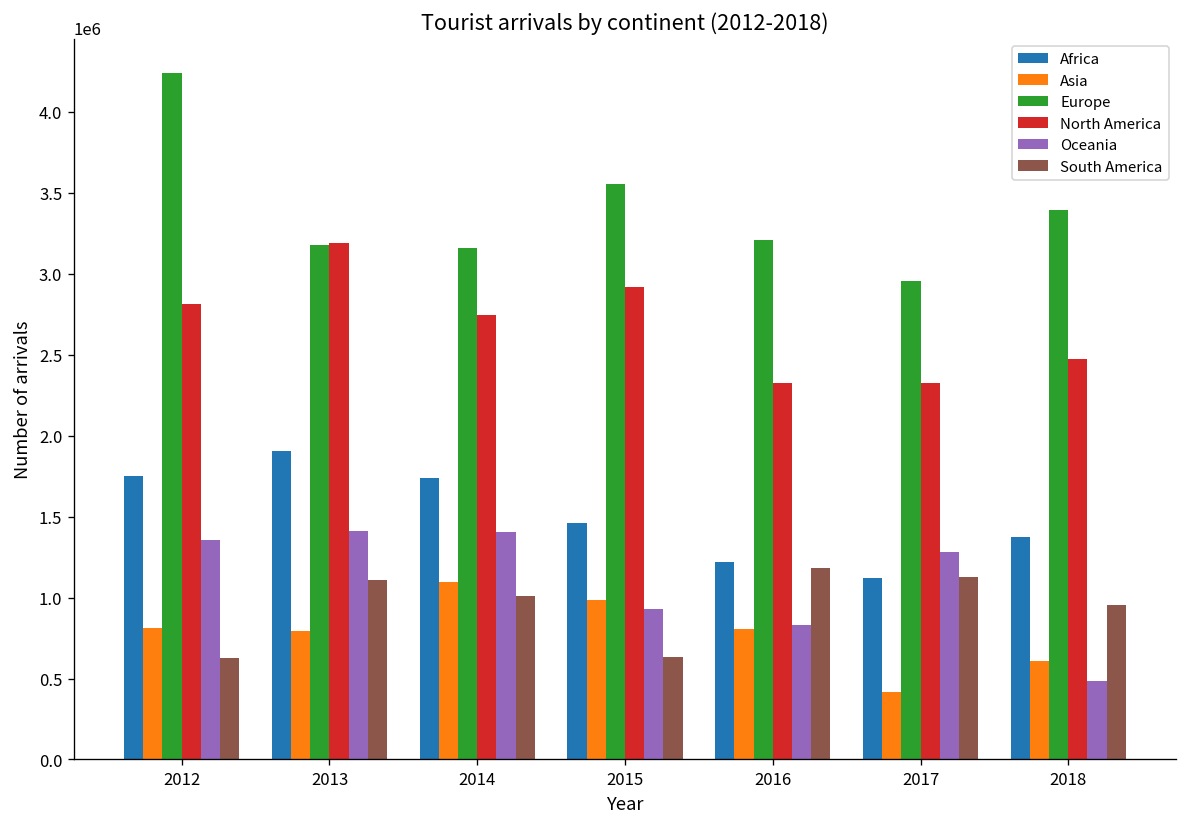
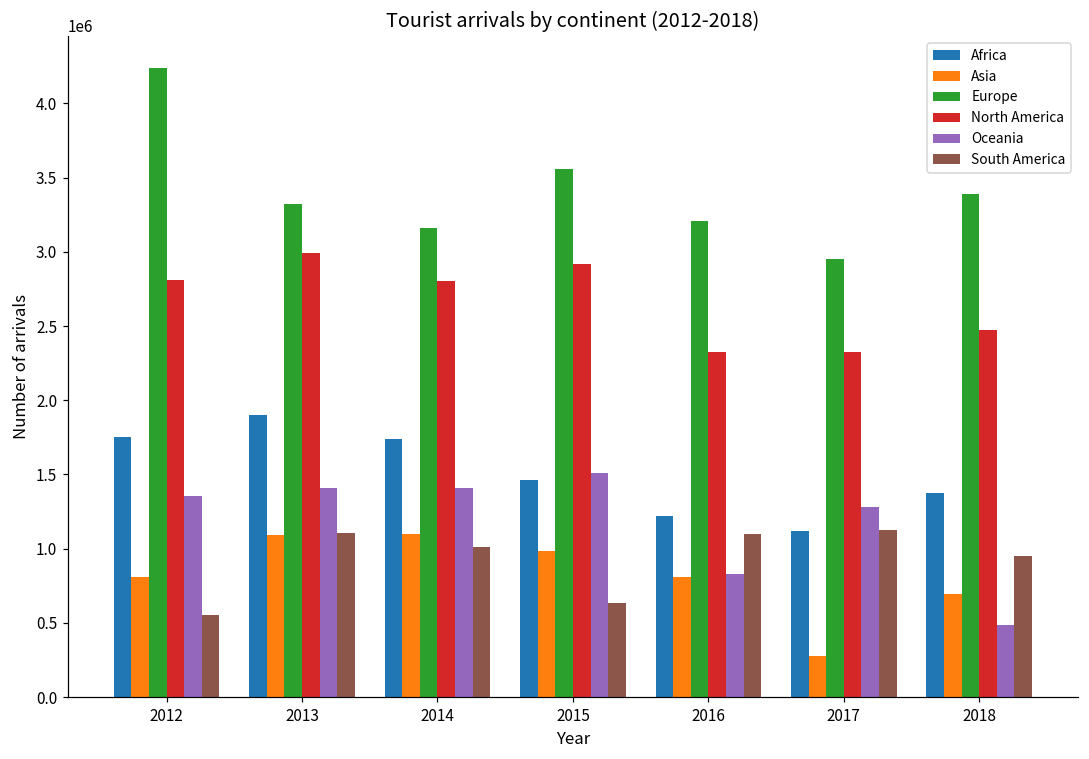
South America, 2012: 630000 -> 550000
Asia, 2013: 790000 -> 1090000
Europe, 2013: 3180000 -> 3320000
North America, 2013: 3190000 -> 2990000
North America, 2014: 2750000 -> 2800000
Oceania, 2015: 930000 -> 1510000
South America, 2016: 1180000 -> 1100000
Asia, 2017: 420000 -> 280000
Asia, 2018: 610000 -> 700000
